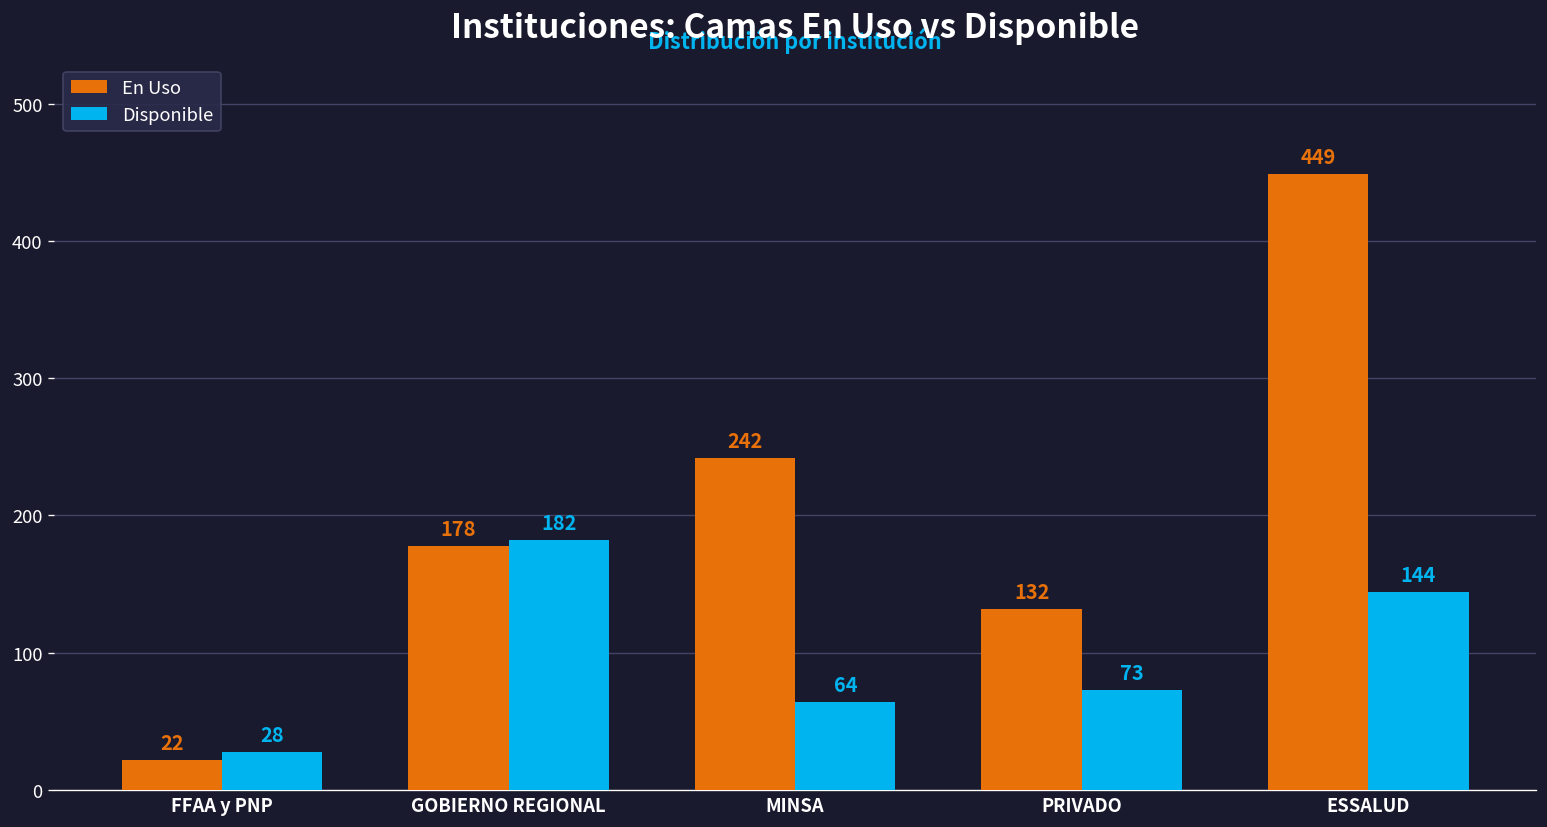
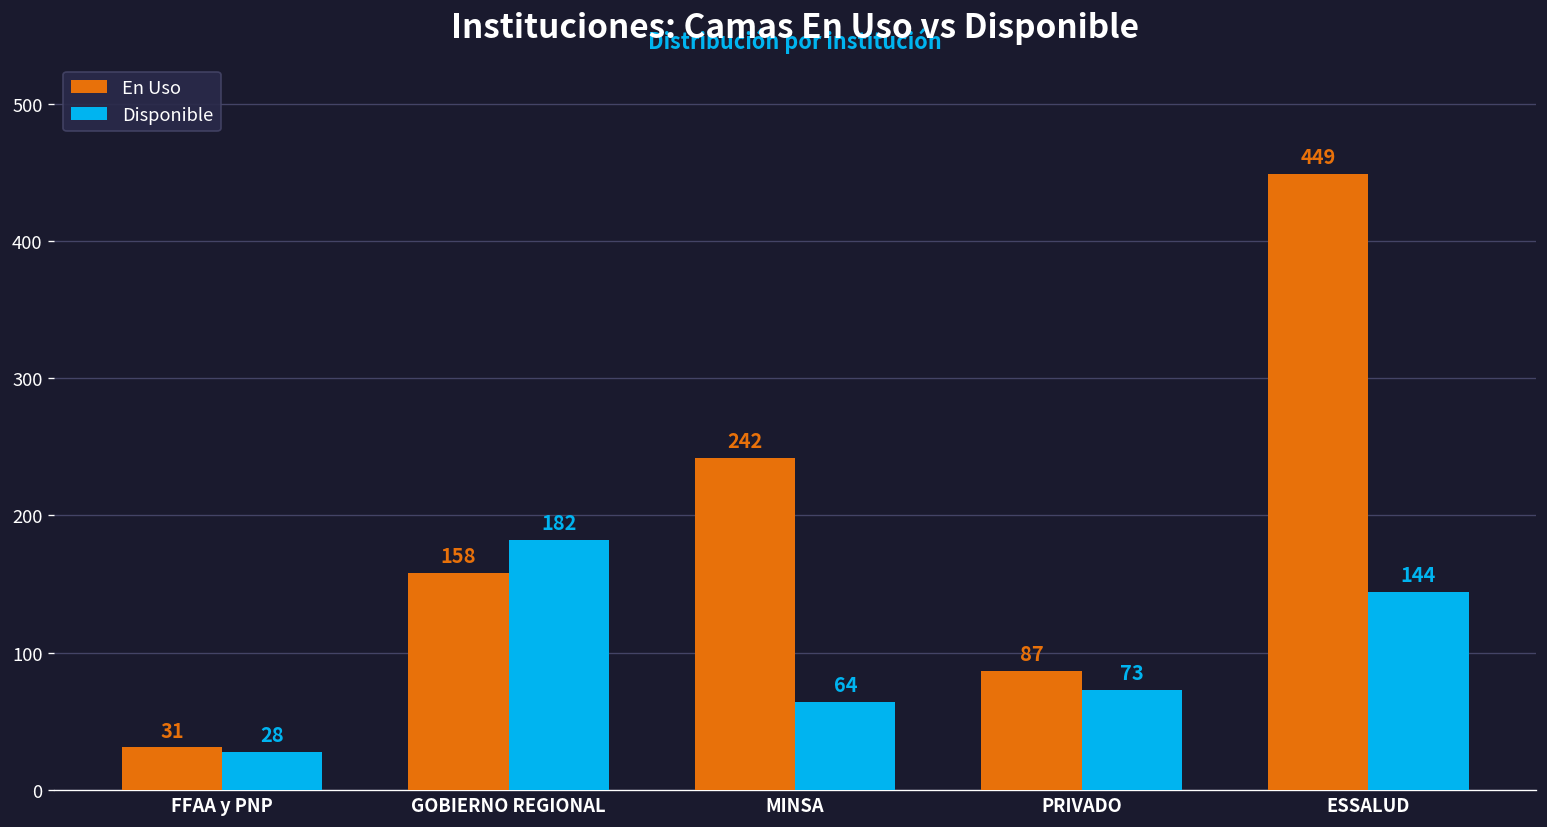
En Uso, FFAA y PNP: 22 -> 31
En Uso, GOBIERNO REGIONAL: 178 -> 158
En Uso, PRIVADO: 132 -> 87
